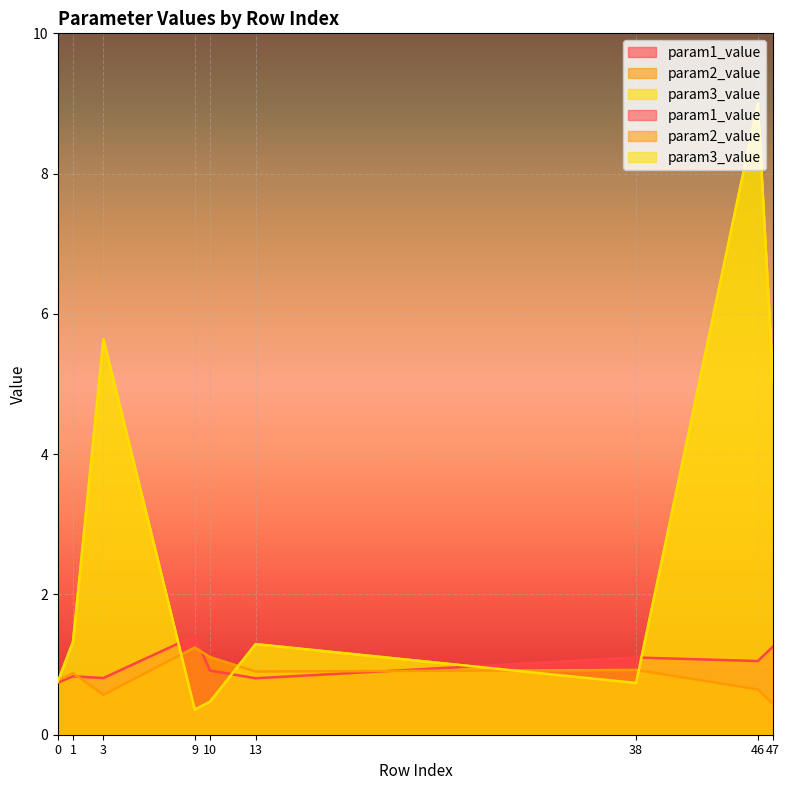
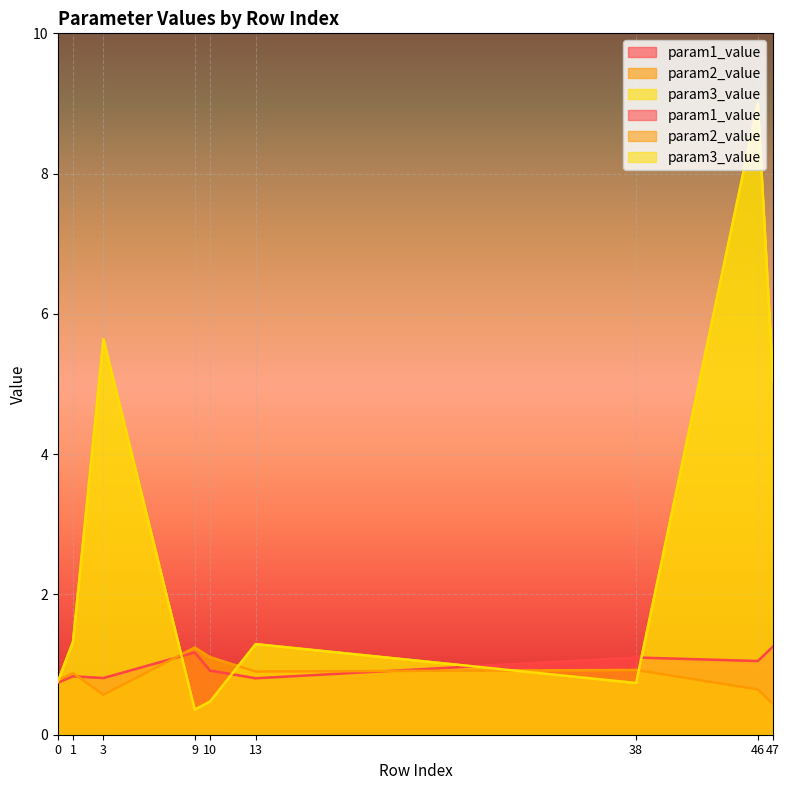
param1_value, 9: 1.4 -> 1.2
